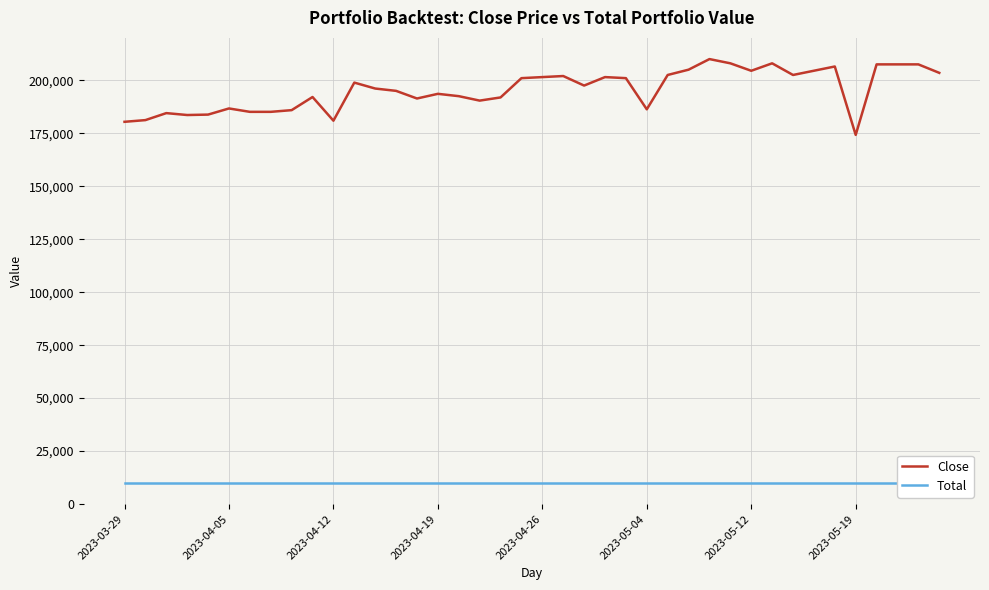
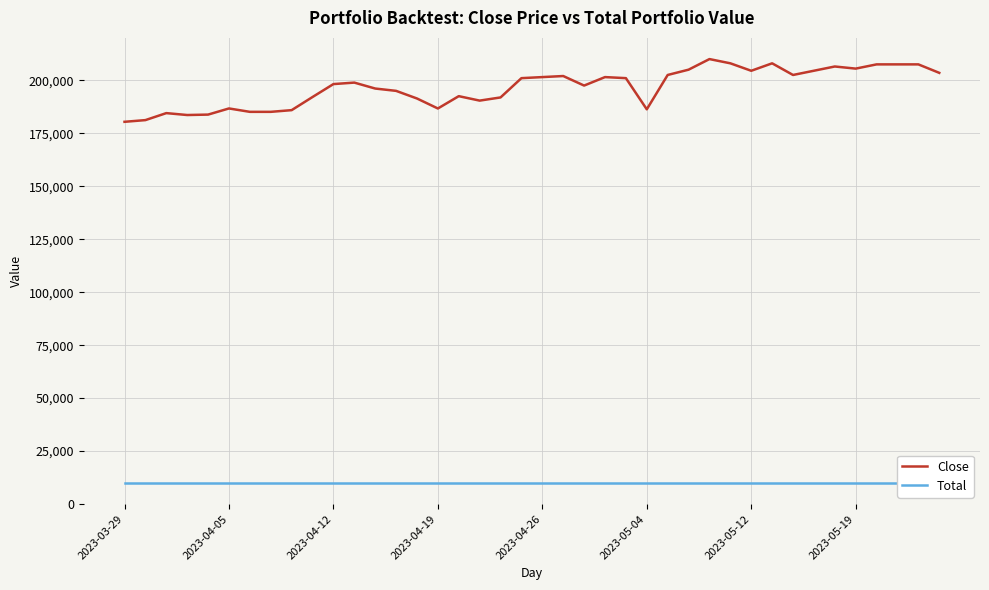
Close, 2023-04-12: 181,000 -> 198,000
Close, 2023-04-19: 194,000 -> 187,000
Close, 2023-05-19: 174,000 -> 206,000
